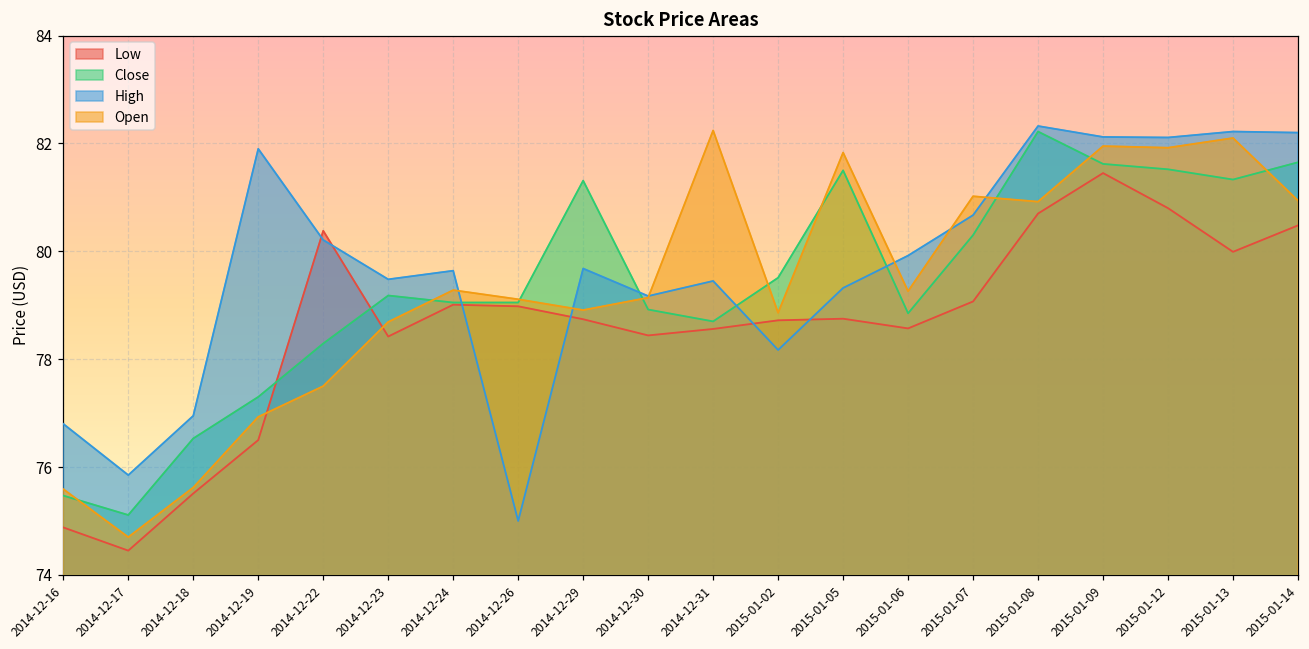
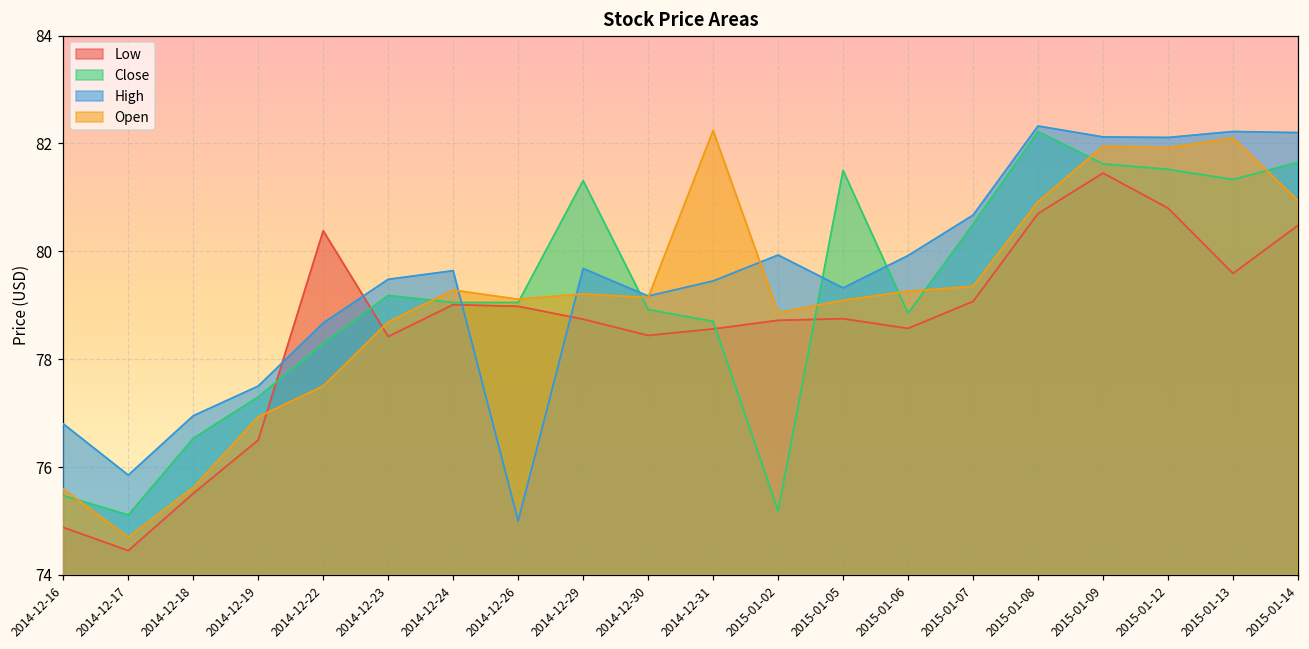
High, 2014-12-19: 81.9 -> 77.5
High, 2014-12-22: 80.2 -> 78.7
Open, 2014-12-29: 78.9 -> 79.2
Close, 2015-01-02: 79.5 -> 75.2
High, 2015-01-02: 78.2 -> 79.9
Open, 2015-01-05: 81.8 -> 79.1
Close, 2015-01-07: 80.3 -> 80.5
Open, 2015-01-07: 81.0 -> 79.4
Low, 2015-01-13: 80.0 -> 79.6
